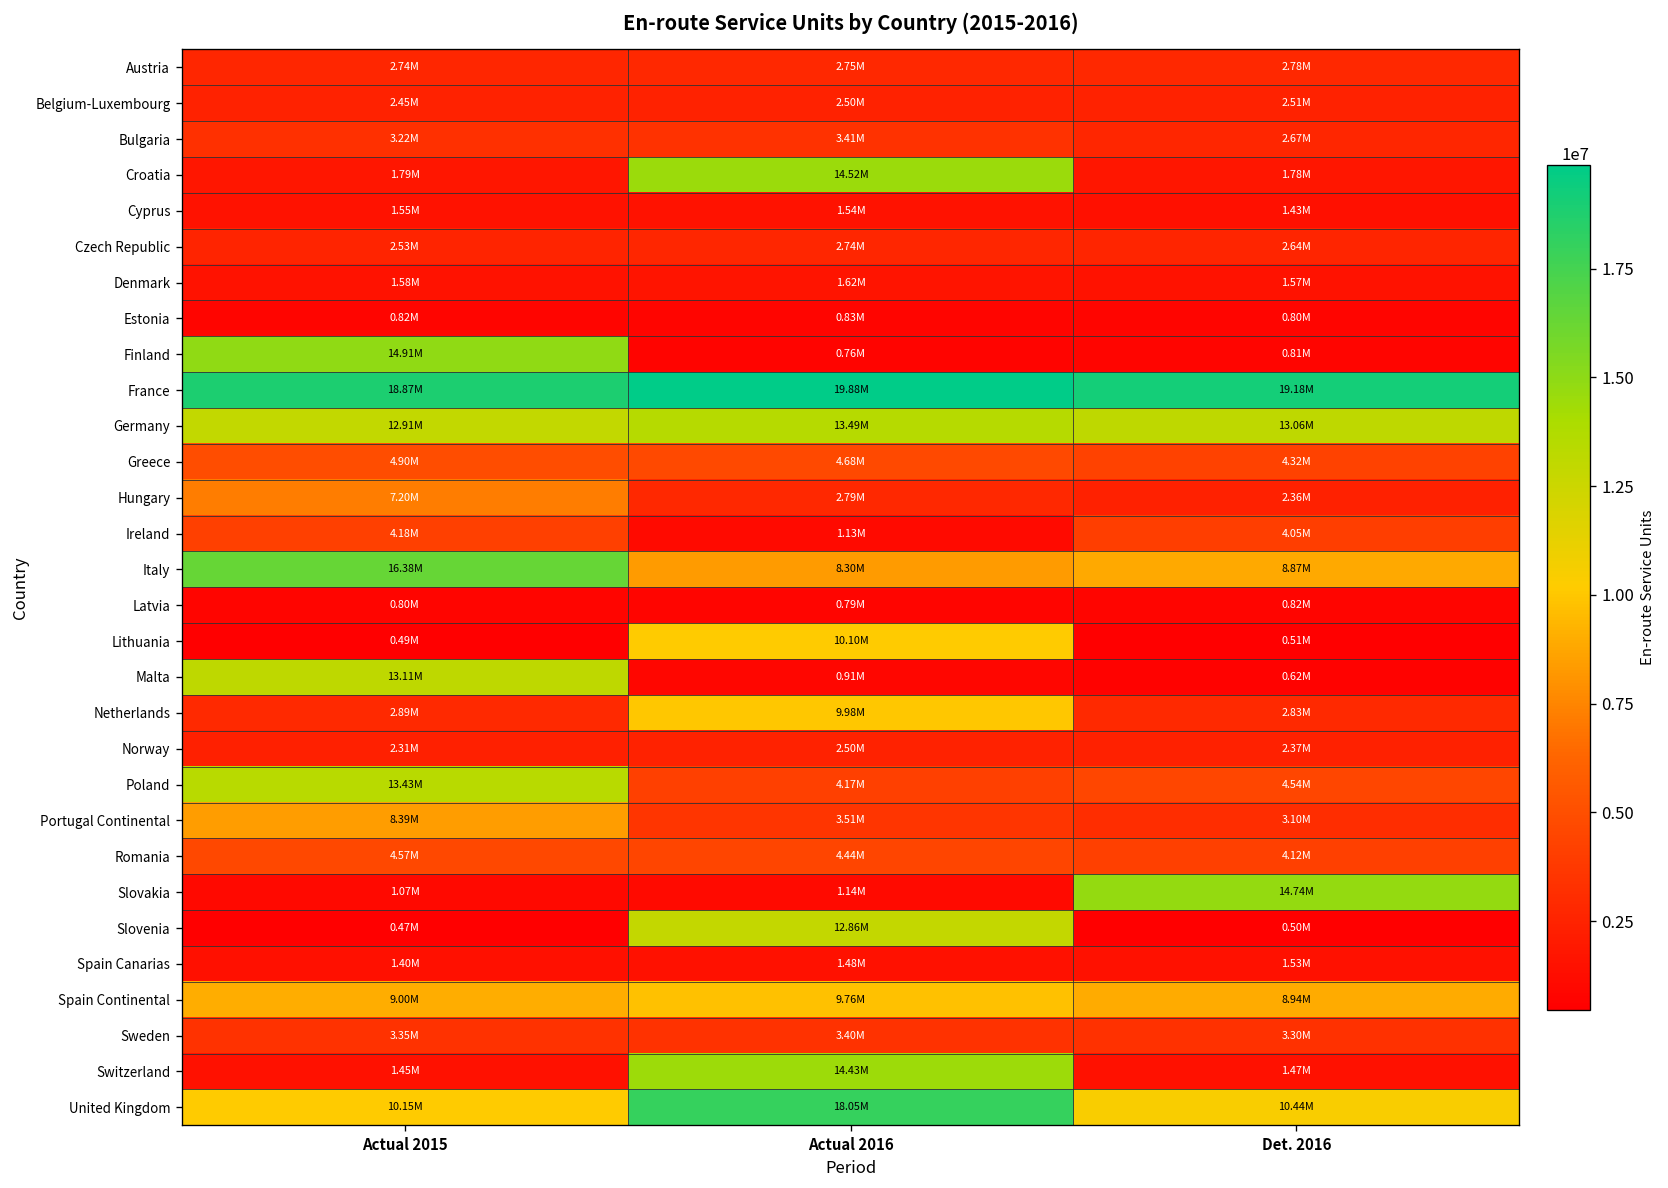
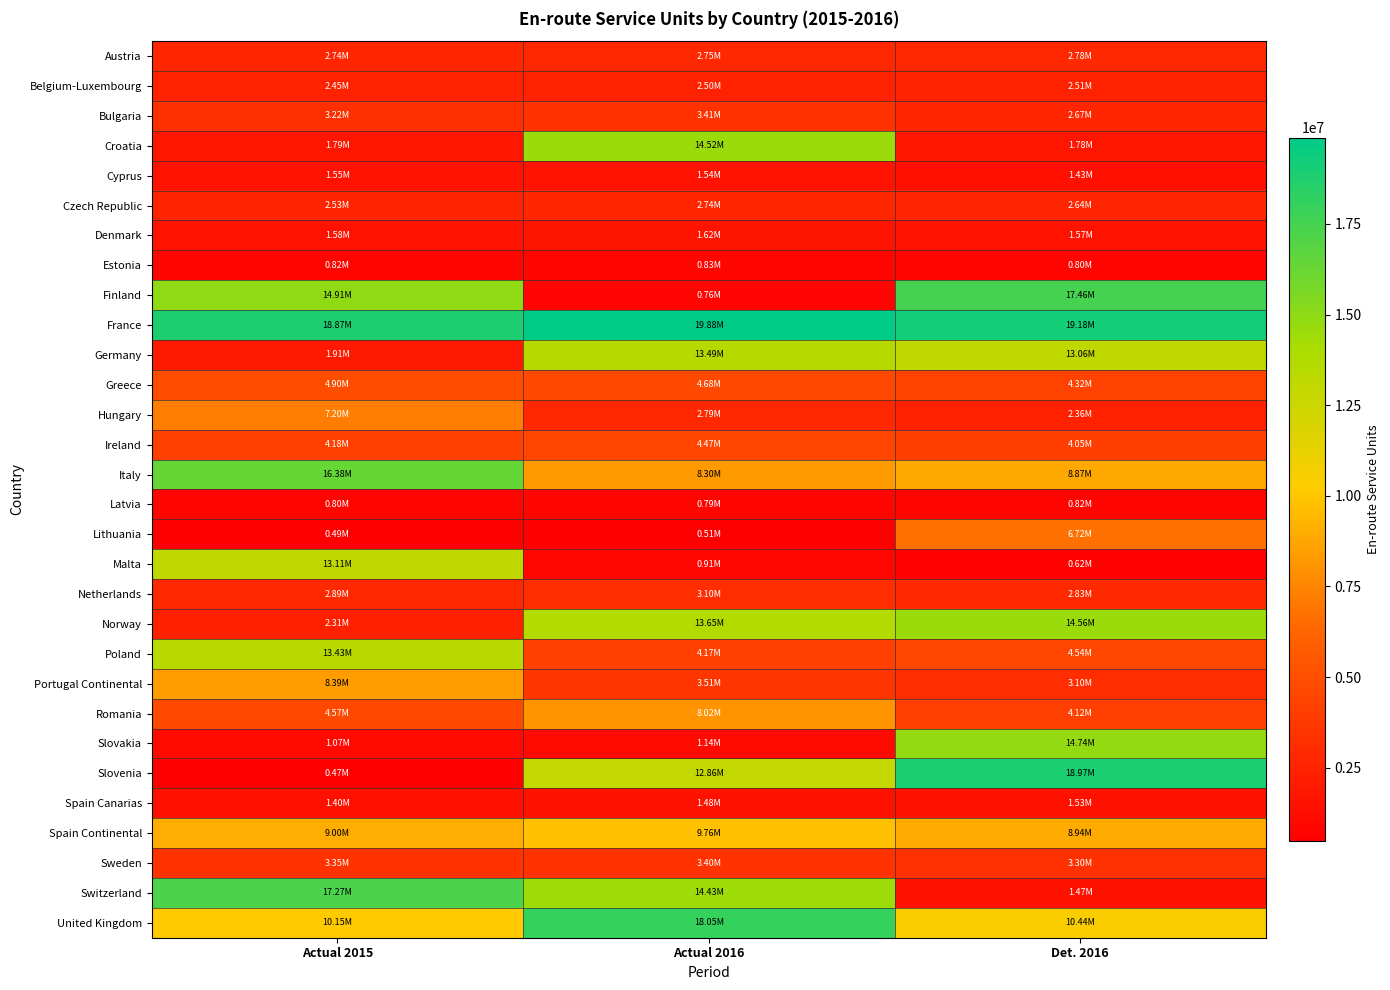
Finland, Det. 2016: 0.81M -> 17.46M
Germany, Actual 2015: 12.91M -> 1.91M
Ireland, Actual 2016: 1.13M -> 4.47M
Lithuania, Actual 2016: 10.10M -> 0.51M
Lithuania, Det. 2016: 0.51M -> 6.72M
Netherlands, Actual 2016: 9.98M -> 3.10M
Norway, Actual 2016: 2.50M -> 13.65M
Norway, Det. 2016: 2.37M -> 14.56M
Romania, Actual 2016: 4.44M -> 8.02M
Slovenia, Det. 2016: 0.50M -> 18.97M
Switzerland, Actual 2015: 1.45M -> 17.27M
